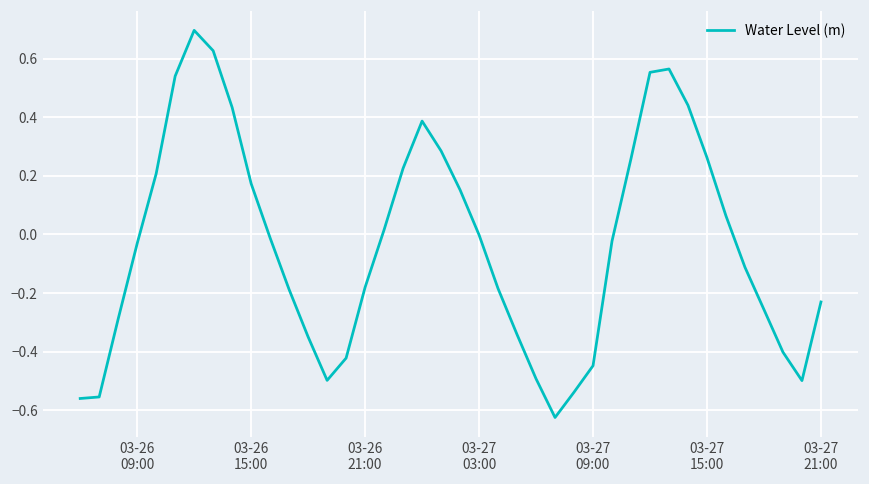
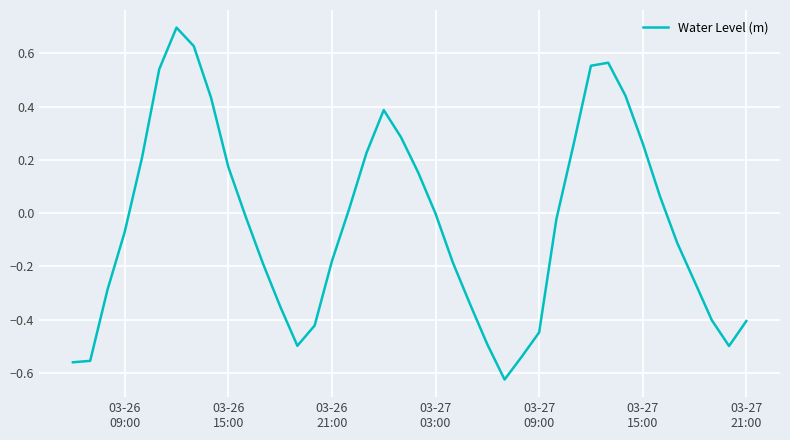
03-26 09:00: -0.03 -> -0.07
03-27 21:00: -0.23 -> -0.40
